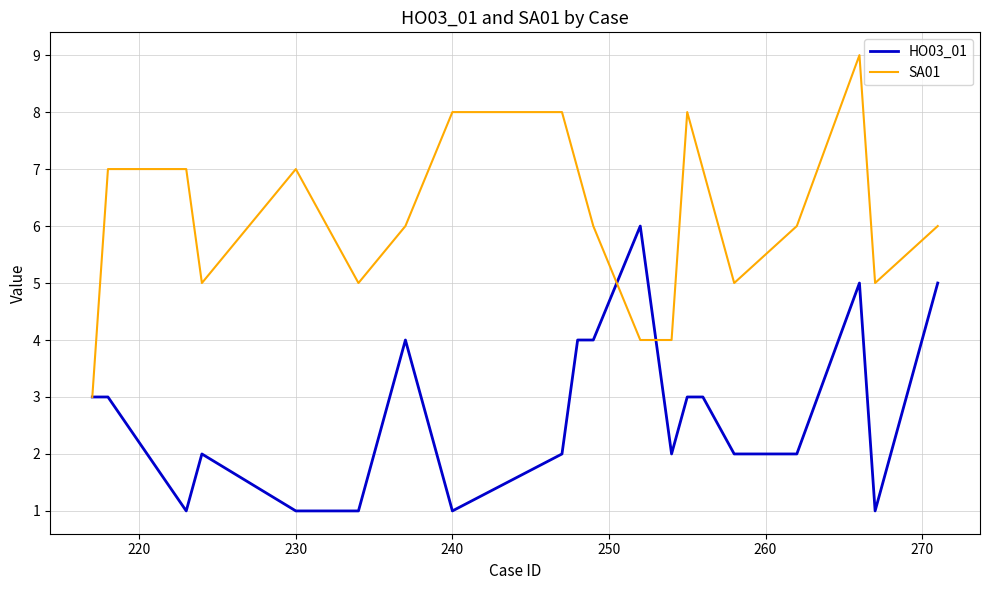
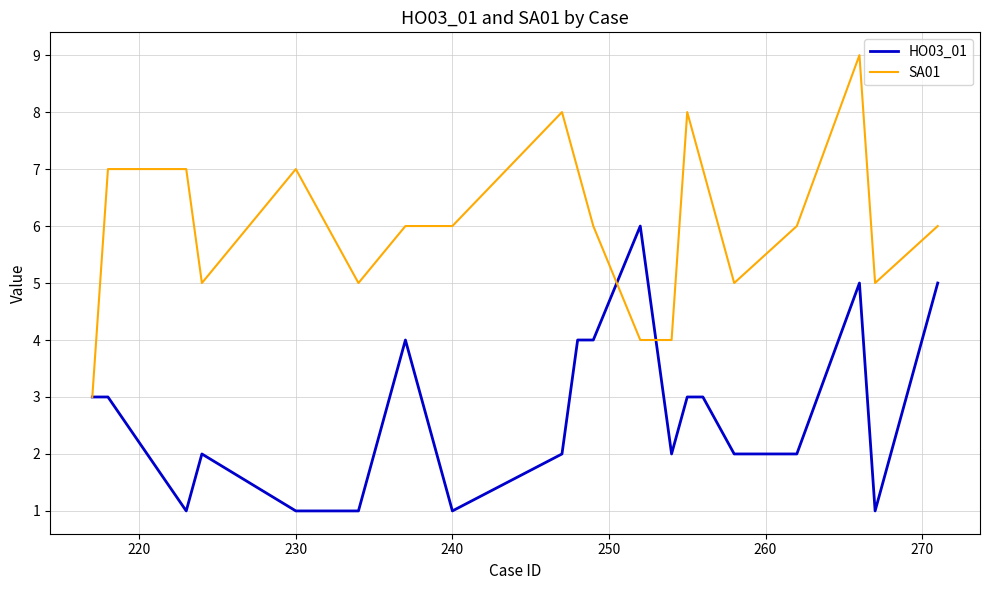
SA01, 240: 8 -> 6
